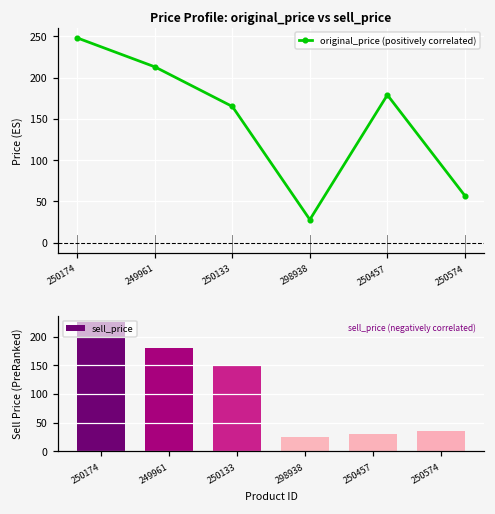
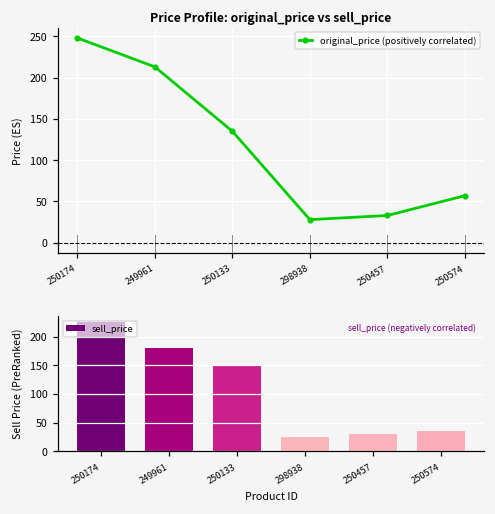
Price Profile: original_price vs sell_price, 250133: 170 -> 140
Price Profile: original_price vs sell_price, 250457: 180 -> 30
